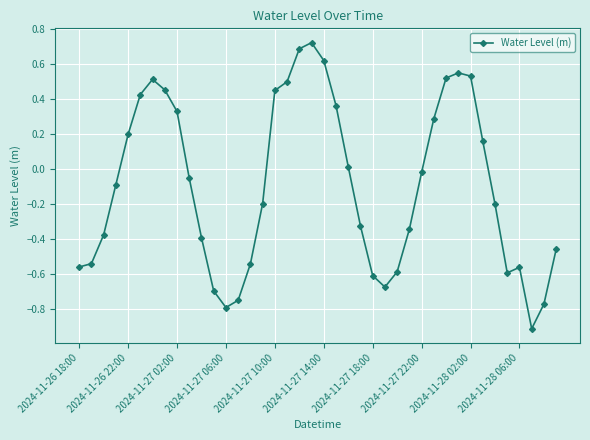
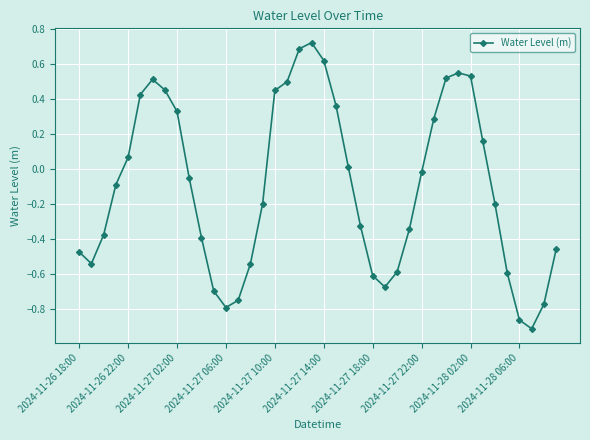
2024-11-26 18:00: -0.56 -> -0.47
2024-11-26 22:00: 0.20 -> 0.07
2024-11-28 06:00: -0.56 -> -0.86
